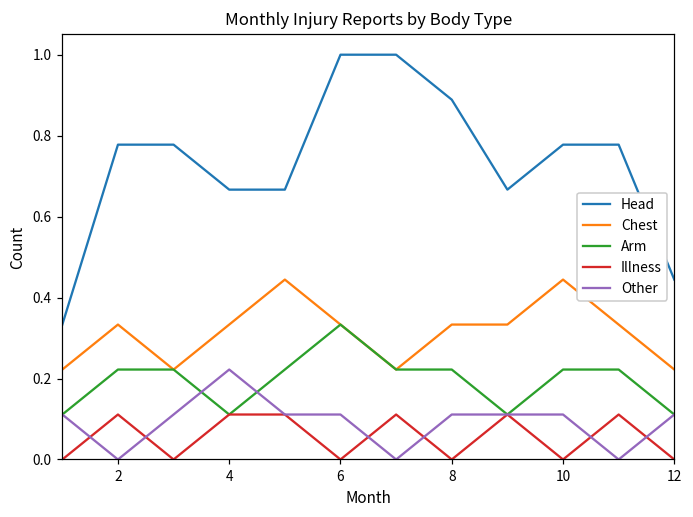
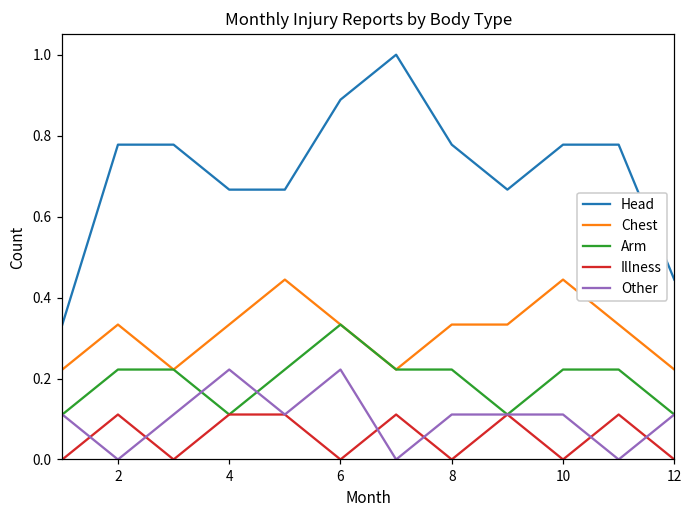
Head, 6: 1.00 -> 0.89
Other, 6: 0.11 -> 0.22
Head, 8: 0.89 -> 0.78
